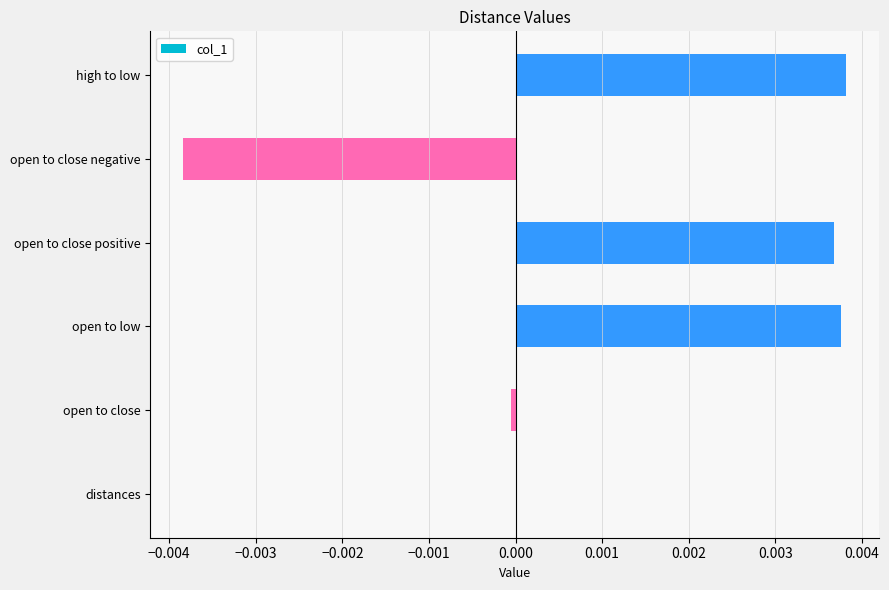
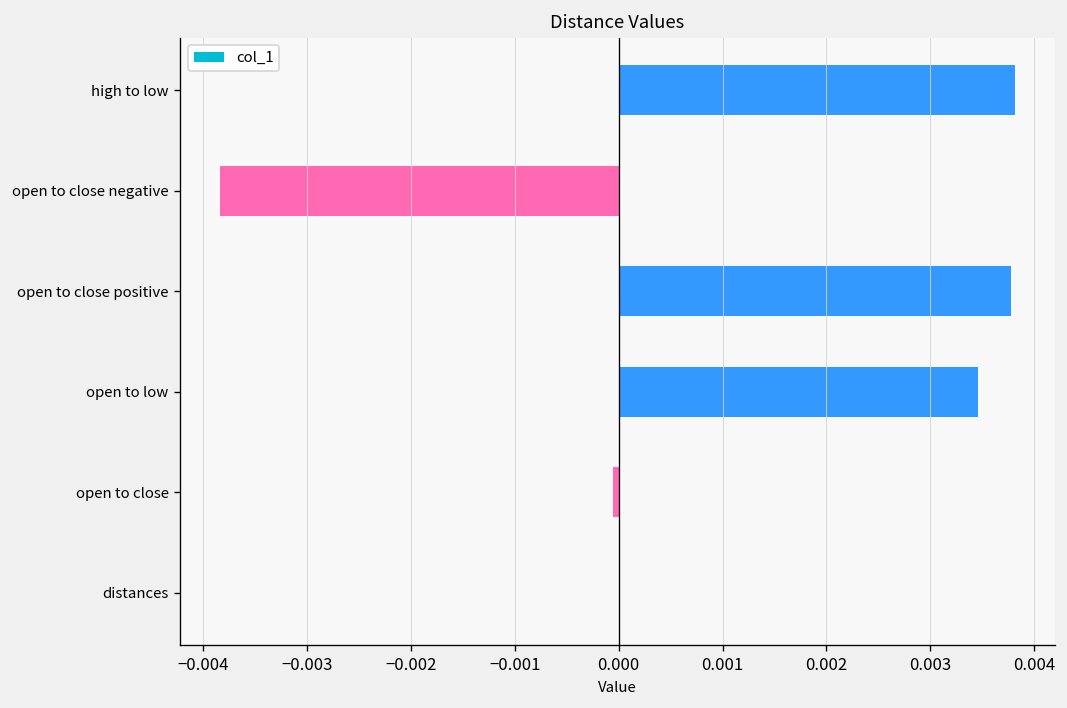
open to close positive: 0.0037 -> 0.0038
open to low: 0.0038 -> 0.0035
